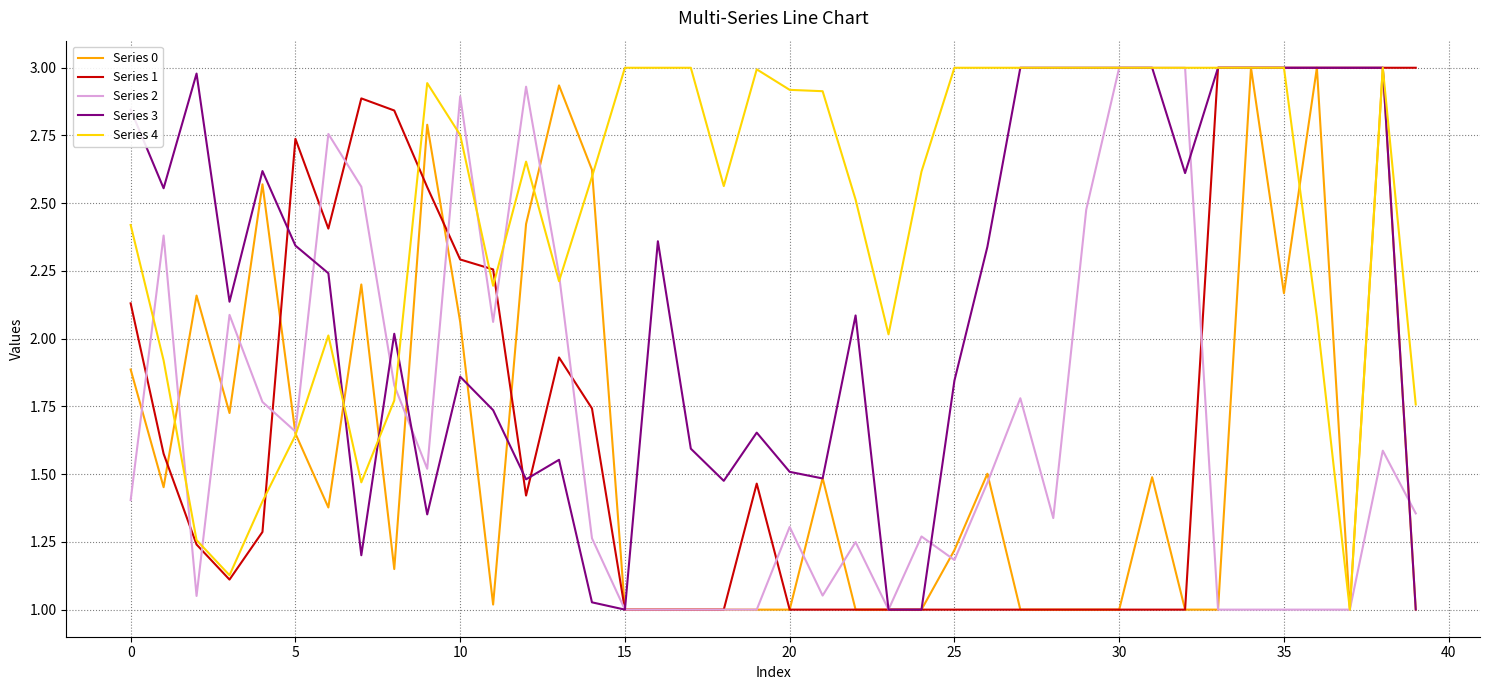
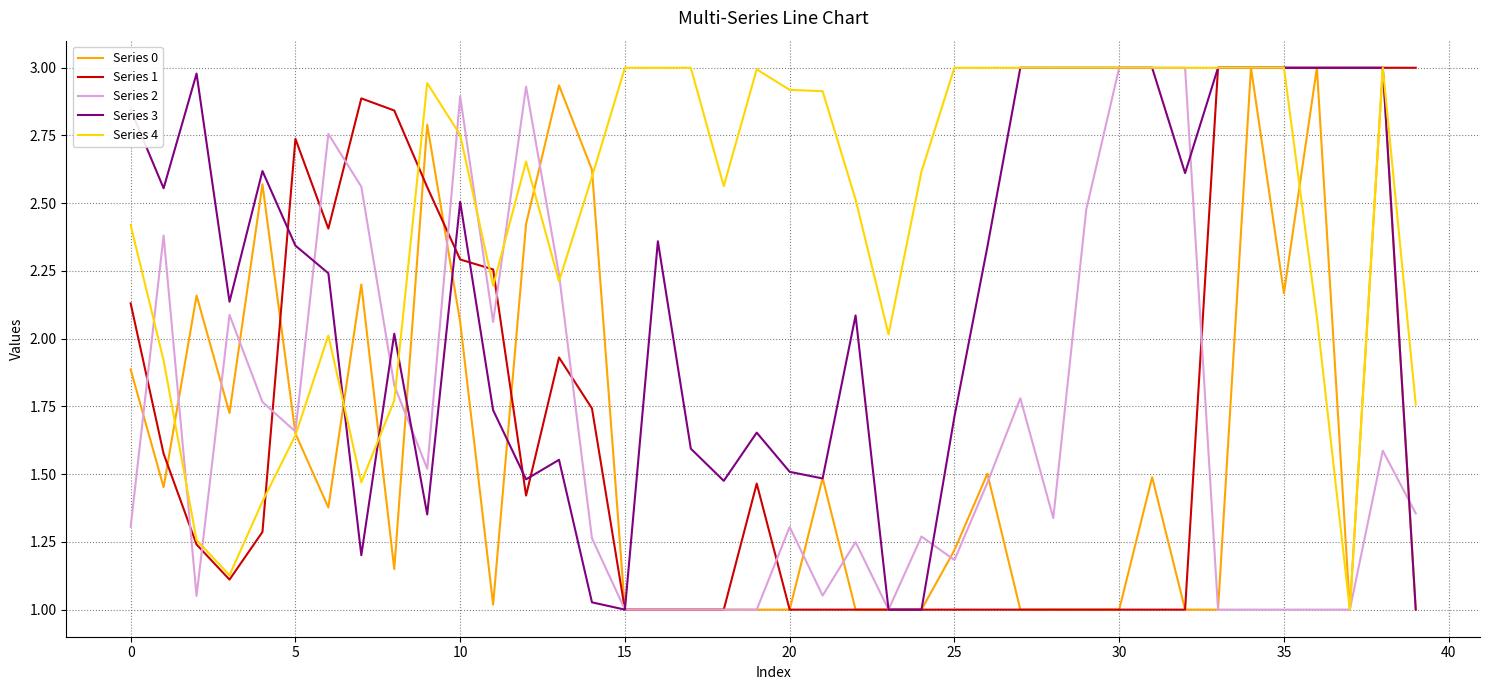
Series 2, 0: 1.40 -> 1.31
Series 3, 10: 1.86 -> 2.51
Series 3, 25: 1.85 -> 1.71
